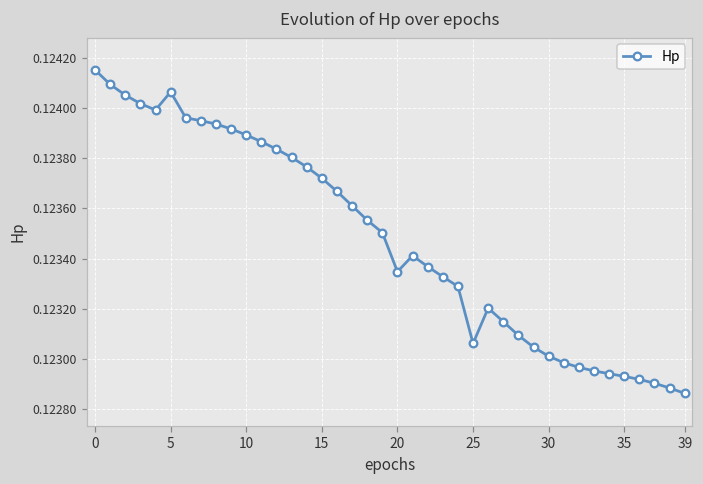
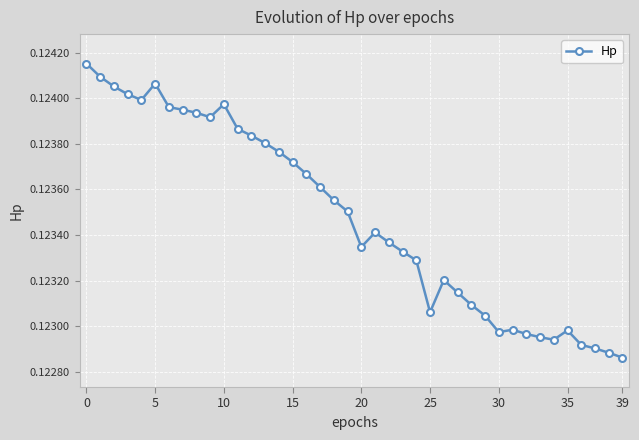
10: 0.12389 -> 0.12397
30: 0.12301 -> 0.12297
35: 0.12293 -> 0.12298
